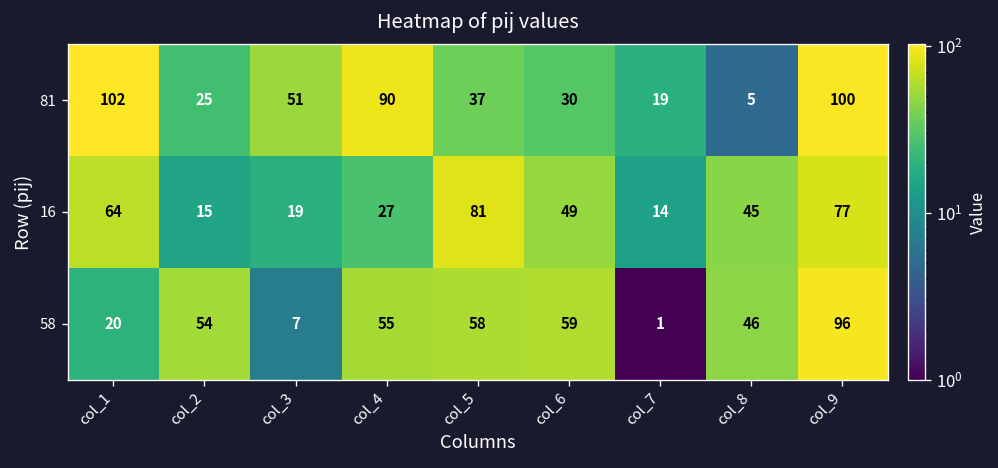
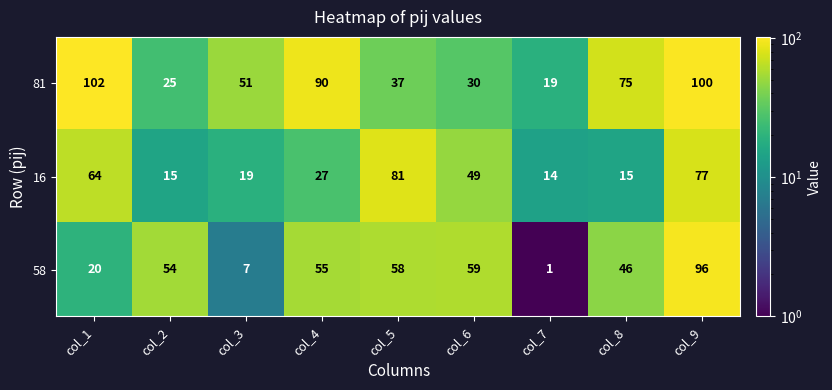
81, col_8: 5 -> 75
16, col_8: 45 -> 15
